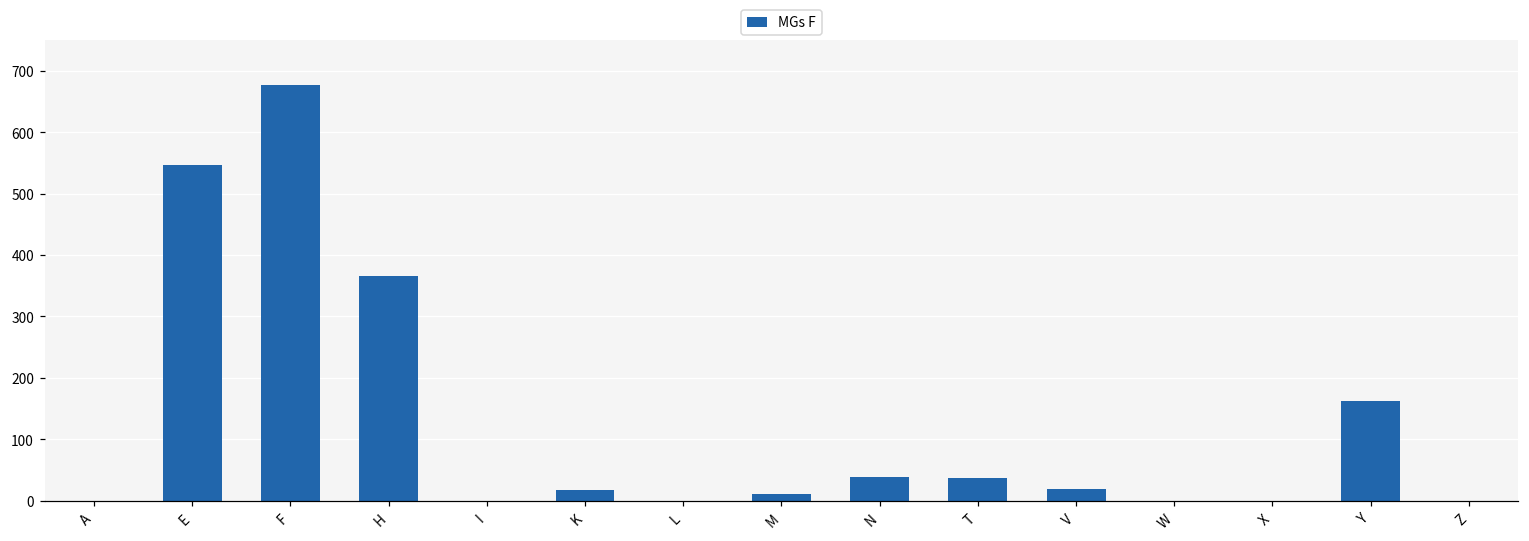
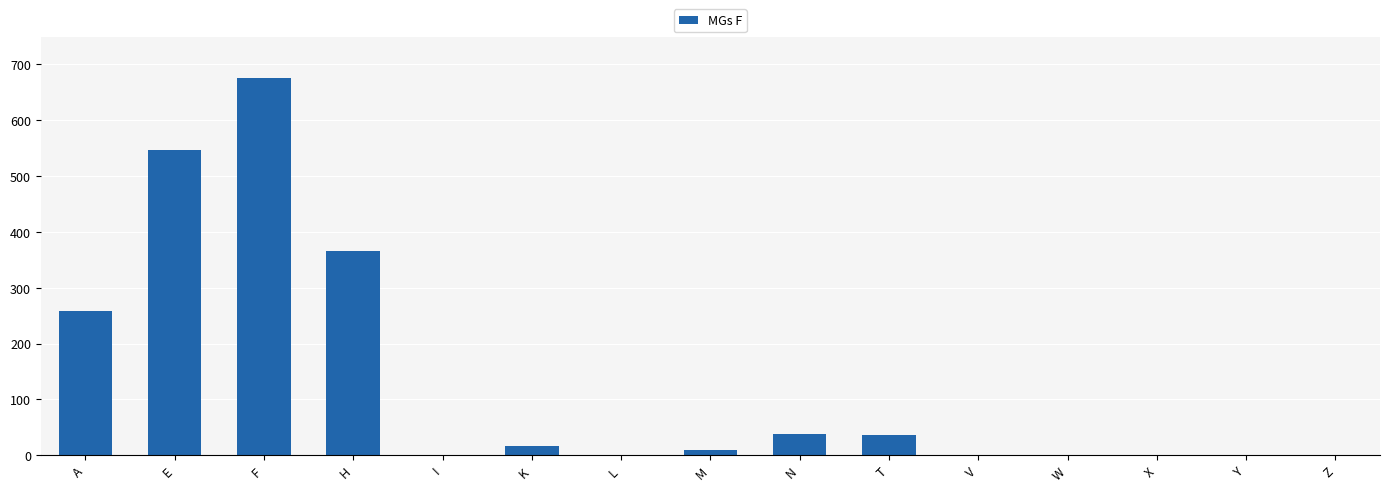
A: 0 -> 260
V: 20 -> 0
Y: 160 -> 0
